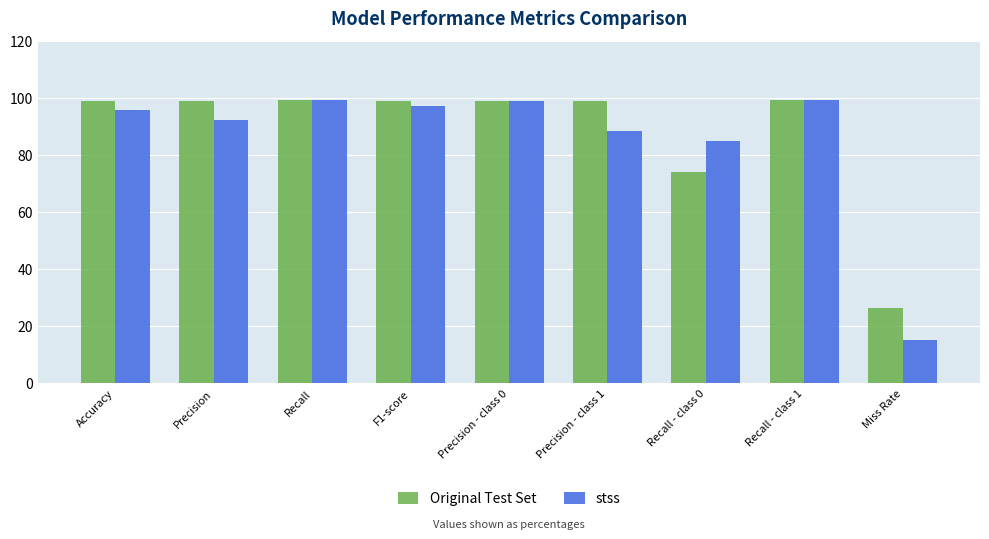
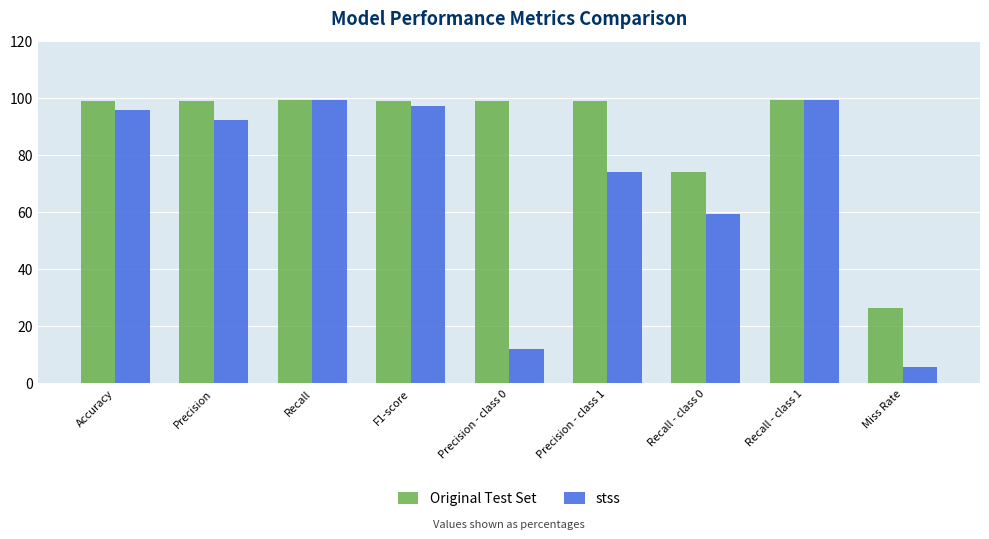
stss, Precision - class 0: 99 -> 12
stss, Precision - class 1: 88 -> 74
stss, Recall - class 0: 85 -> 59
stss, Miss Rate: 15 -> 6
